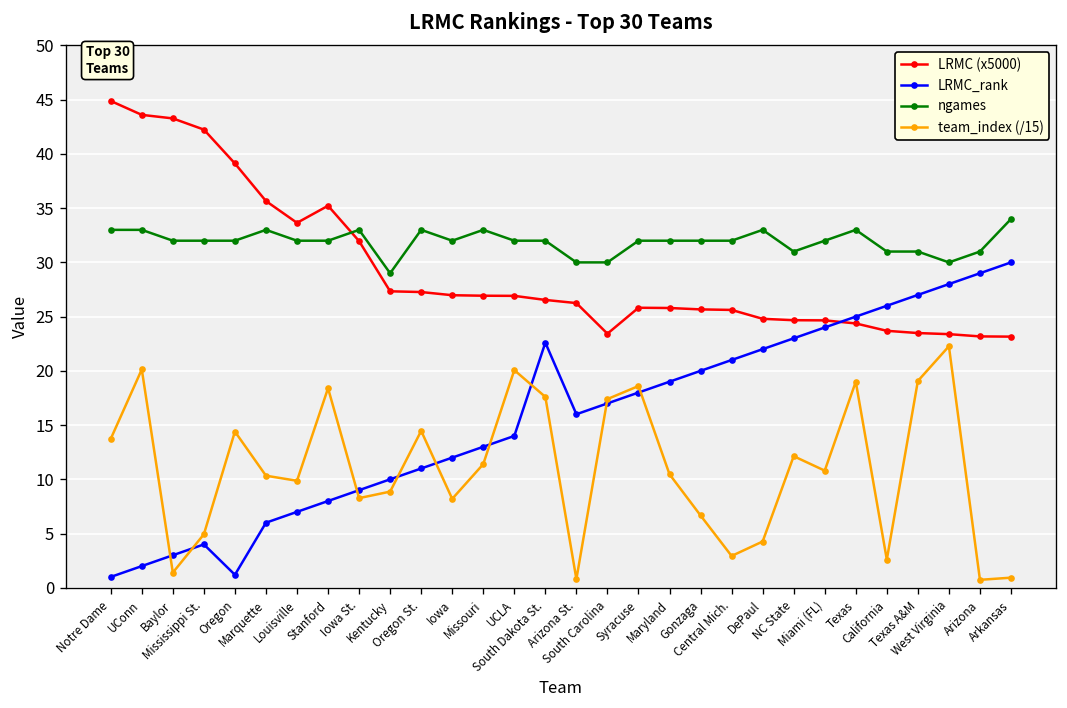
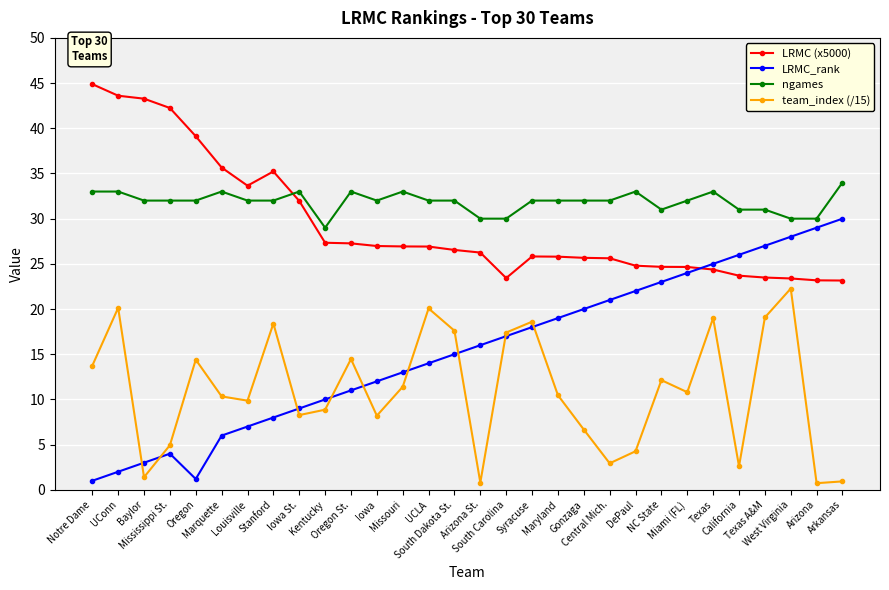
LRMC_rank, South Dakota St.: 23 -> 15
ngames, Arizona: 31 -> 30
